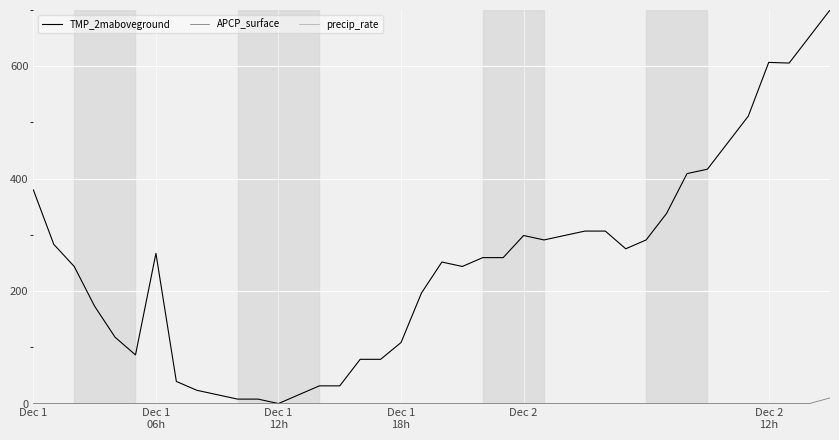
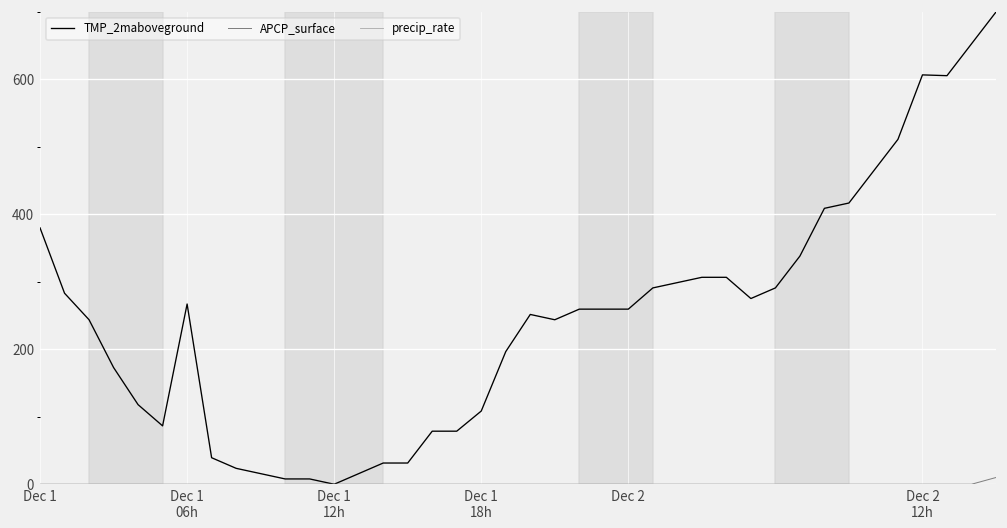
TMP_2maboveground, Dec 2: 300 -> 260
